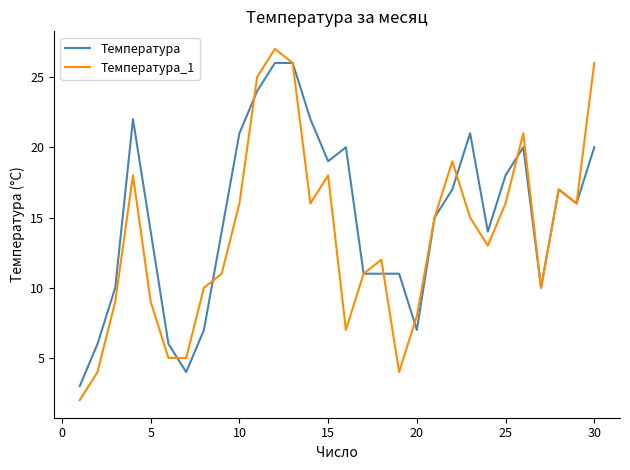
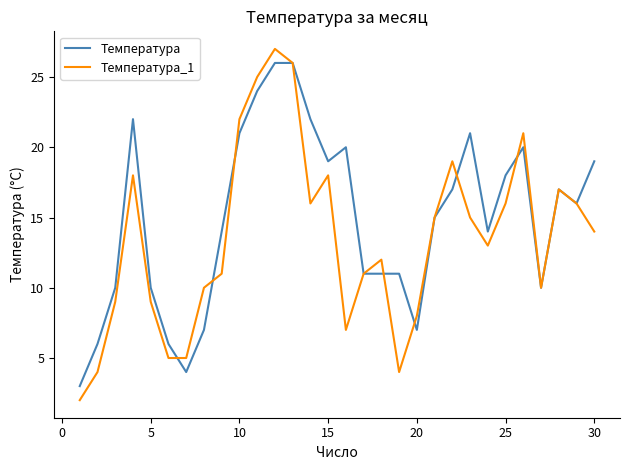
Температура, 5: 14 -> 10
Температура_1, 10: 16 -> 22
Температура, 30: 20 -> 19
Температура_1, 30: 26 -> 14
